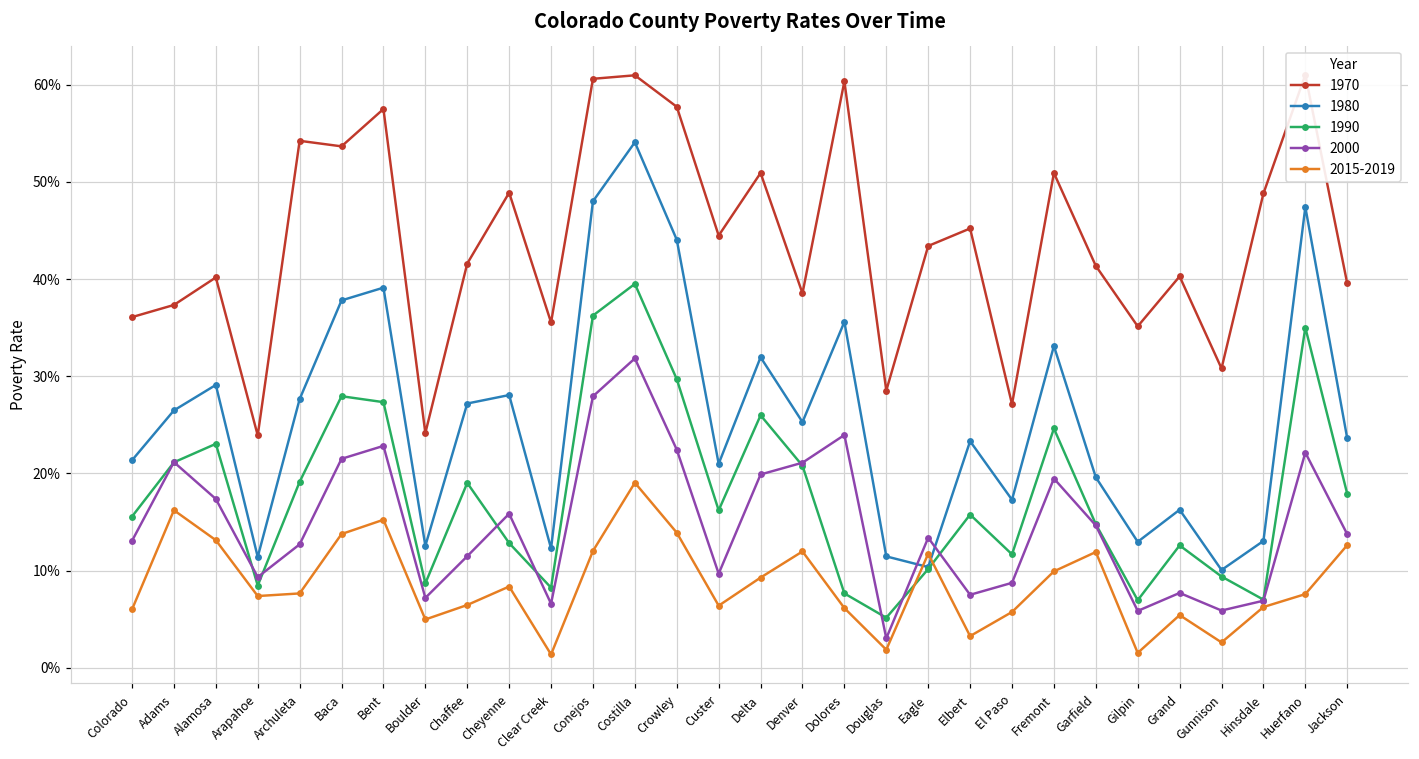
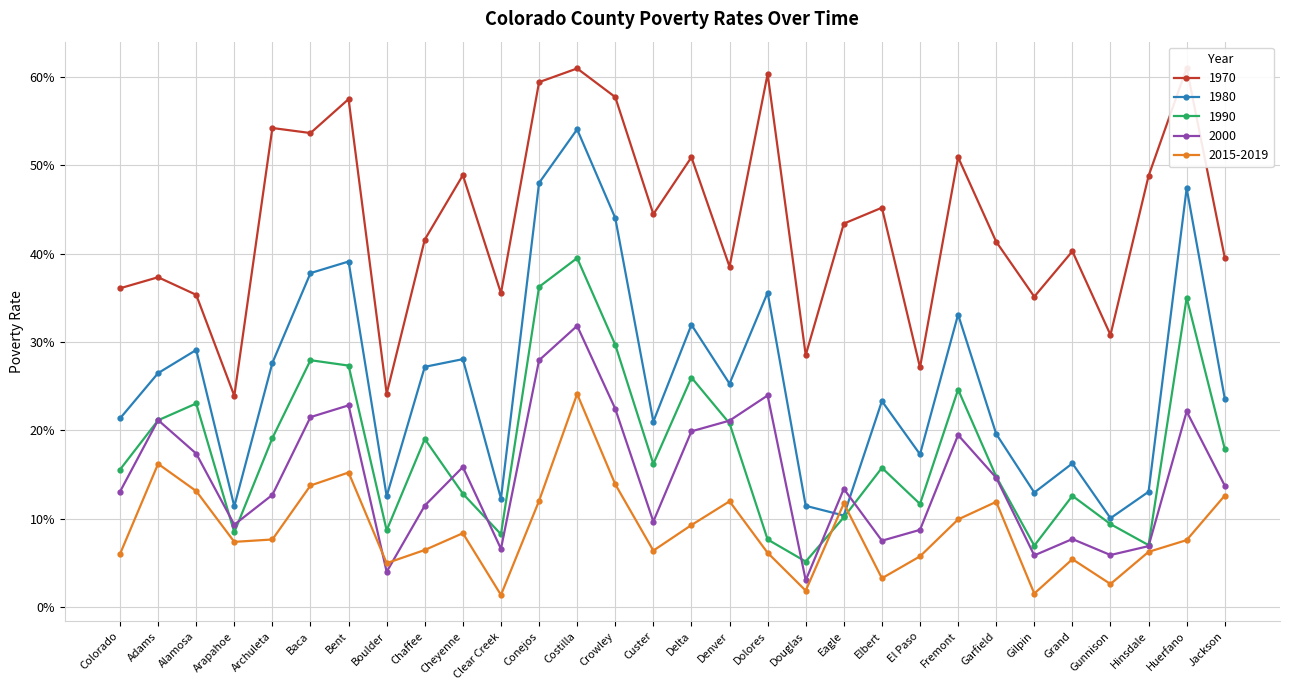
1970, Alamosa: 40% -> 35%
2000, Boulder: 7% -> 4%
1970, Conejos: 61% -> 59%
2015-2019, Costilla: 19% -> 24%
